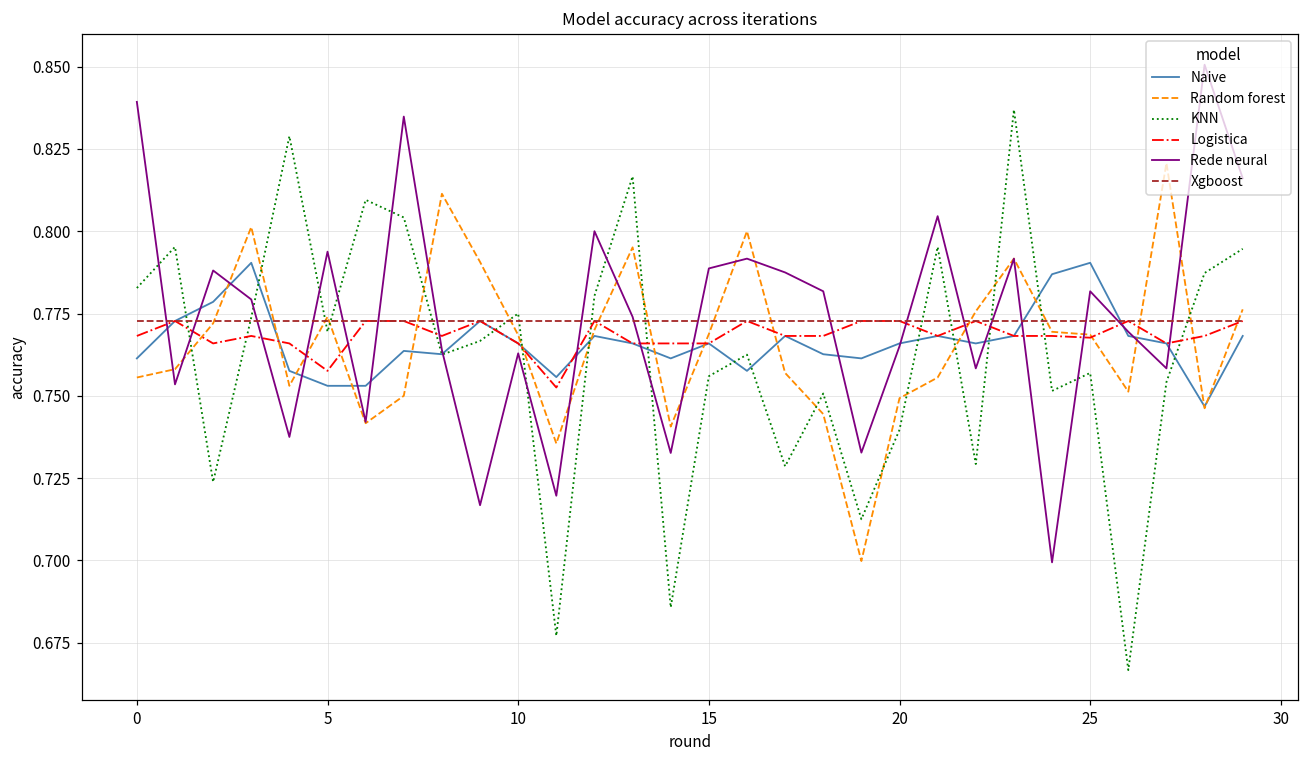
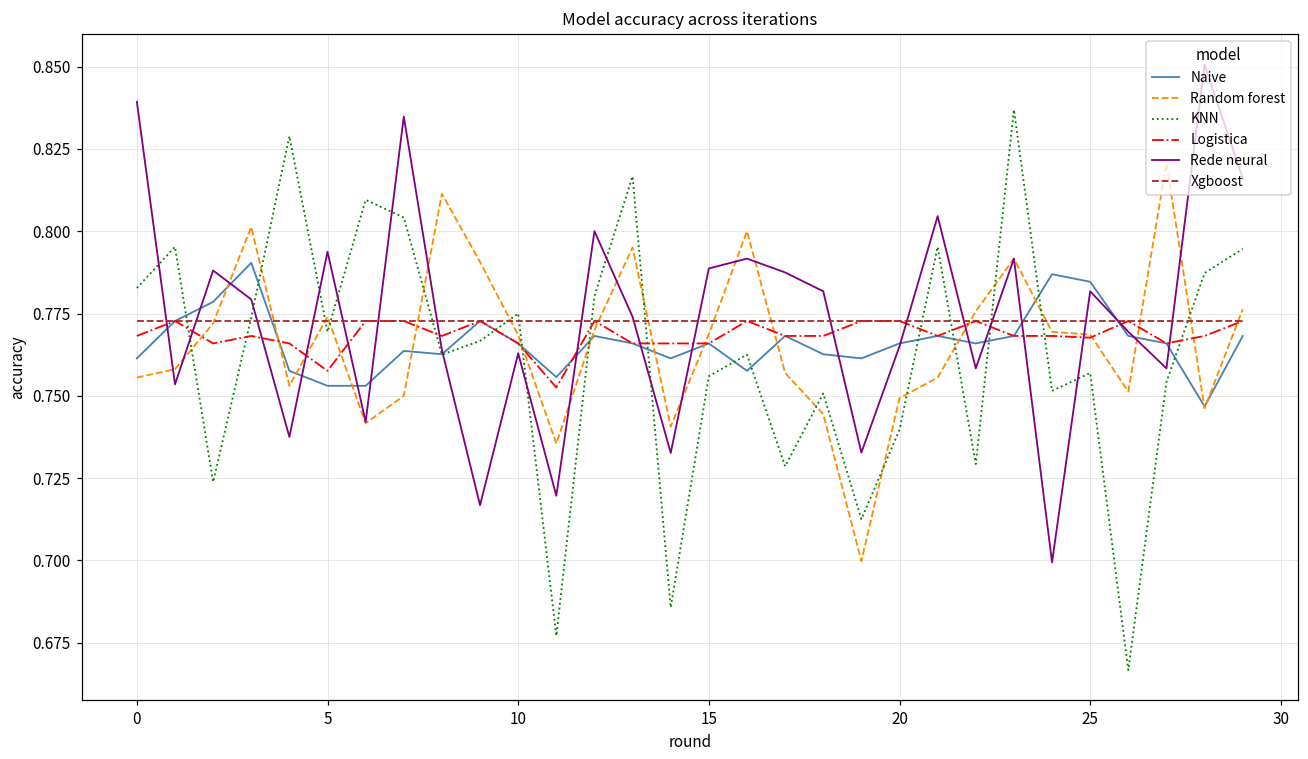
Naive, 25: 0.790 -> 0.785
